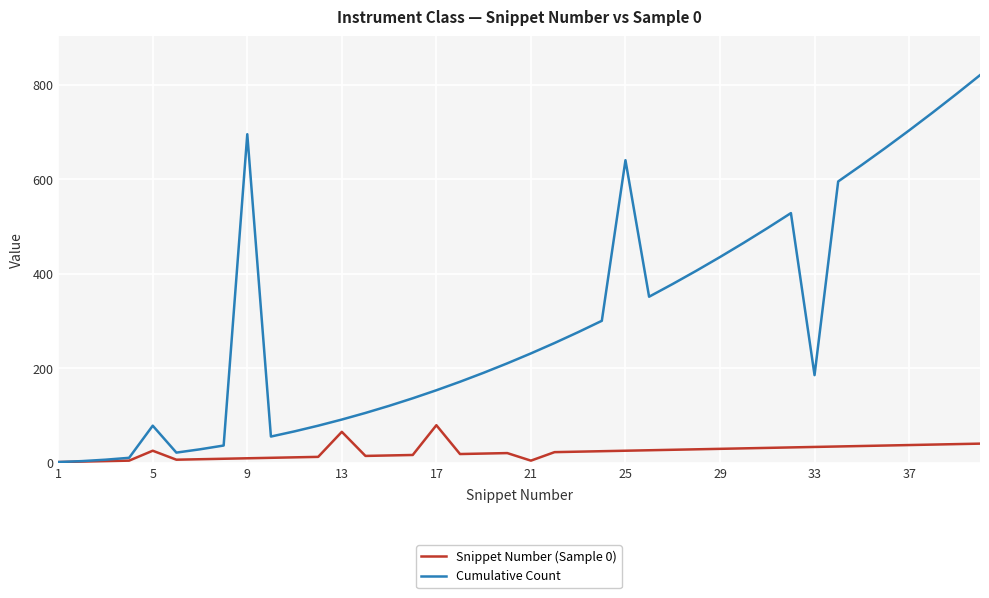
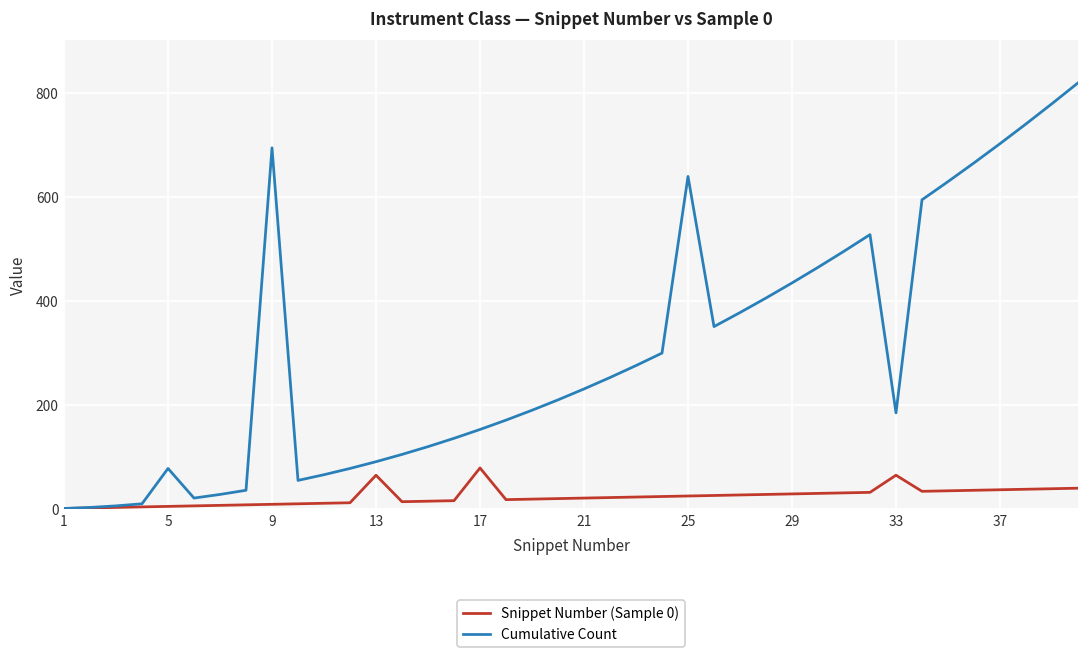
Snippet Number (Sample 0), 5: 30 -> 10
Snippet Number (Sample 0), 21: 0 -> 20
Snippet Number (Sample 0), 33: 30 -> 70
